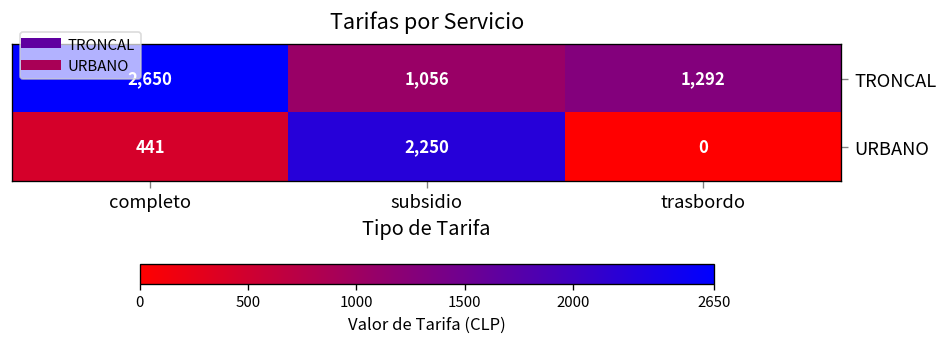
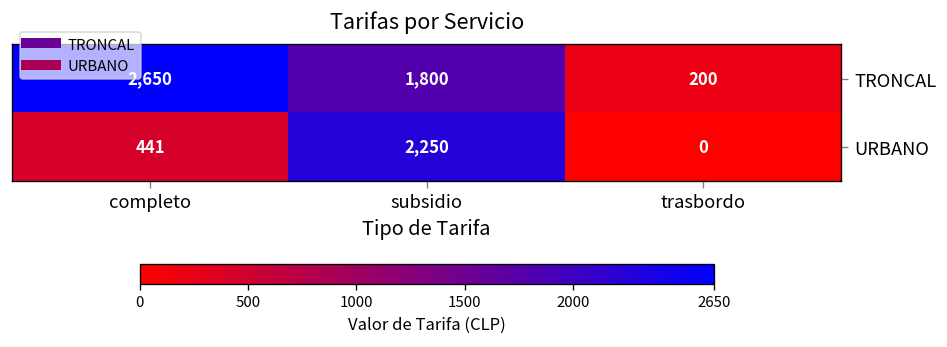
TRONCAL, subsidio: 1,056 -> 1,800
TRONCAL, trasbordo: 1,292 -> 200
